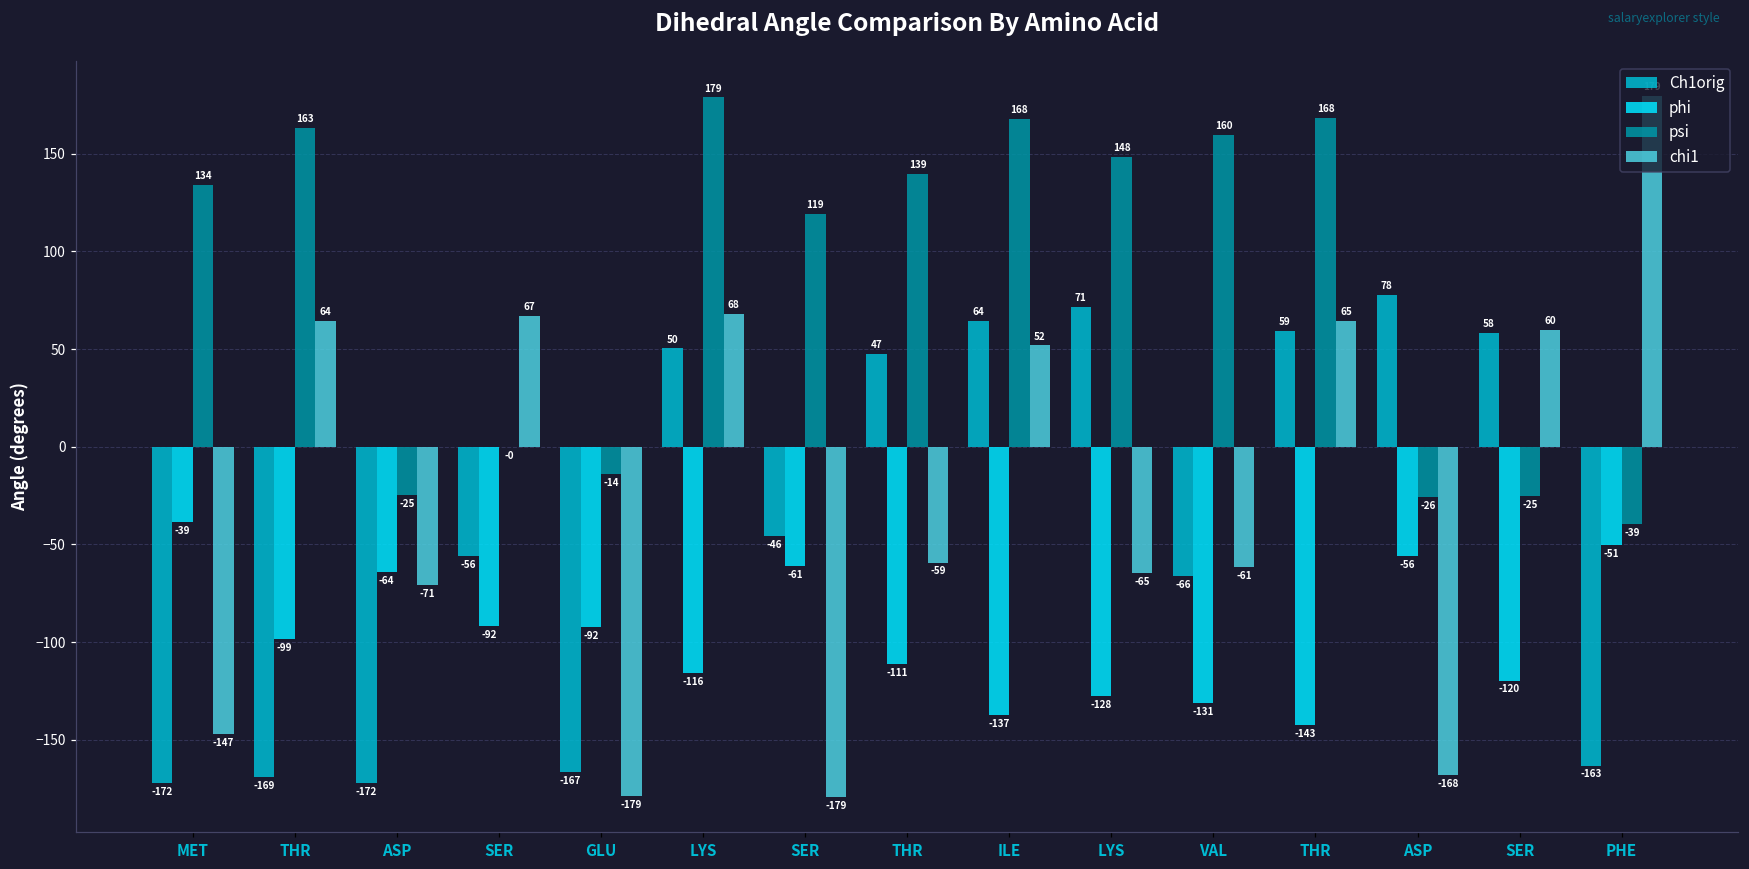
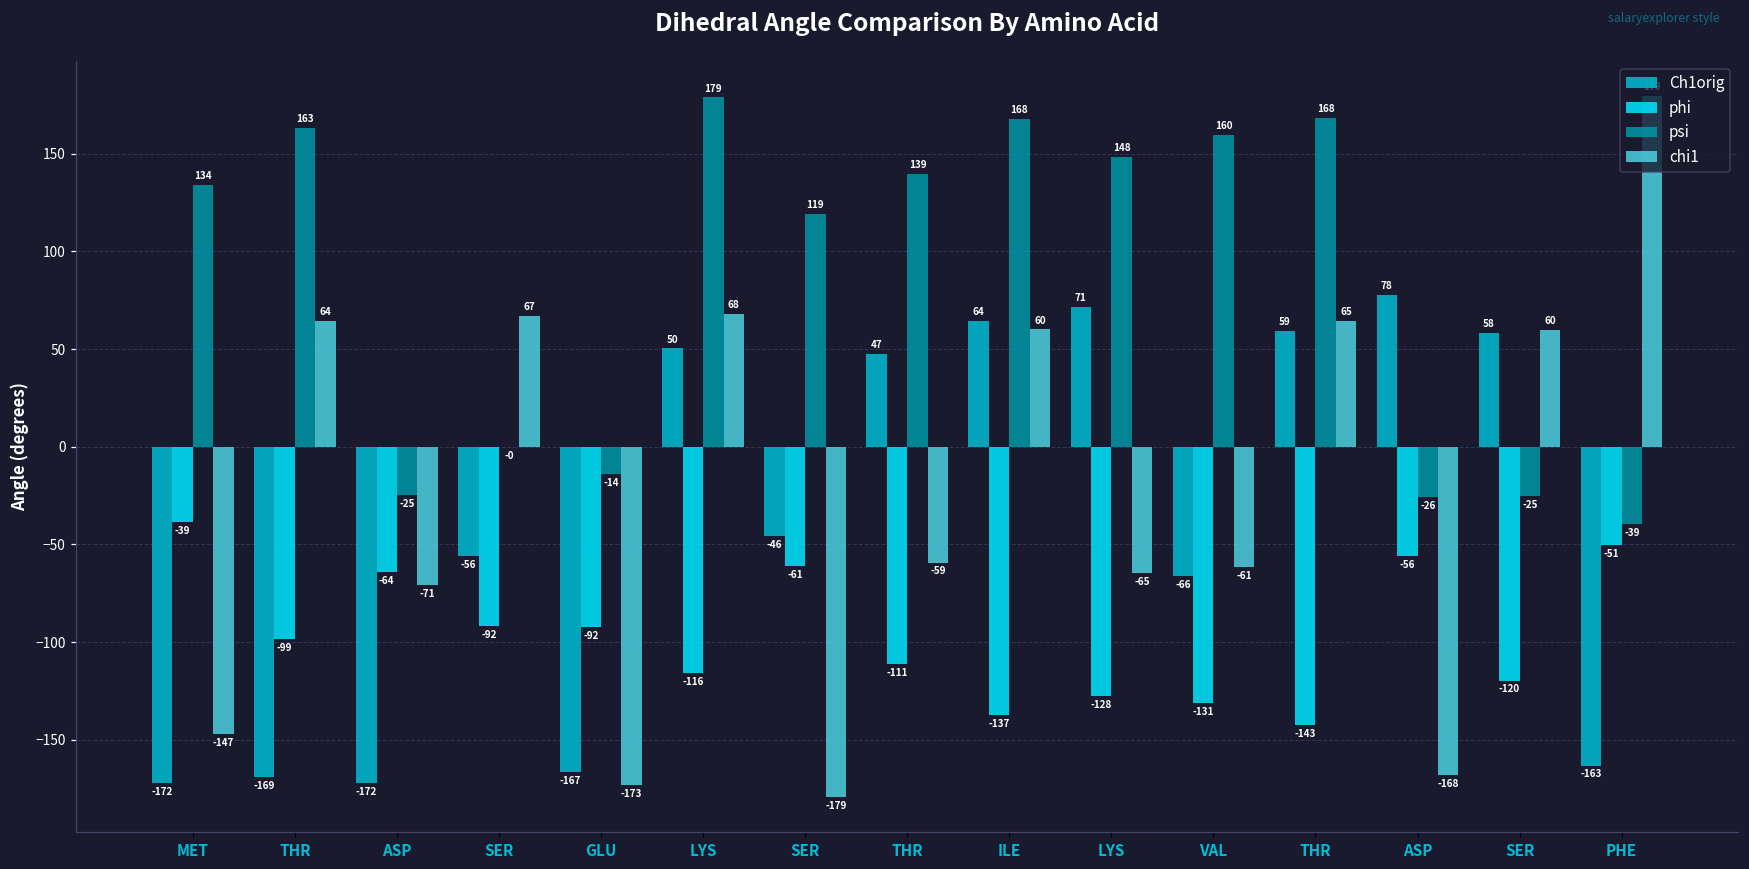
chi1, GLU: -179 -> -173
chi1, ILE: 52 -> 60
